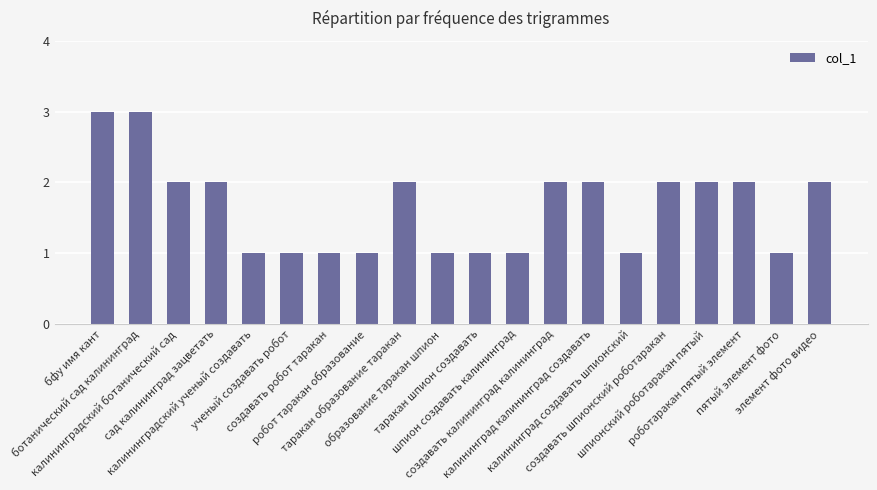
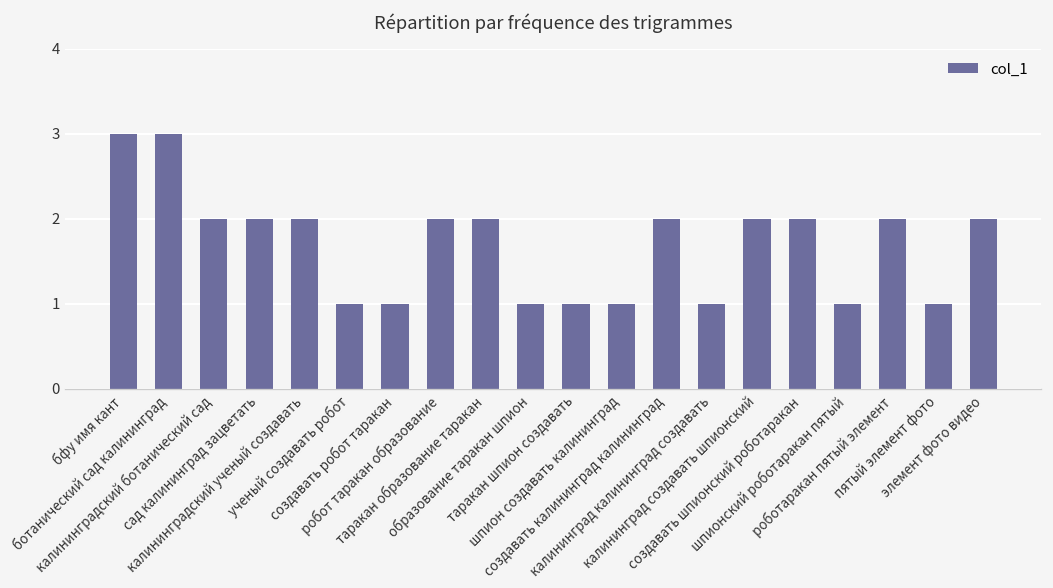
калининградский ученый создавать: 1 -> 2
робот таракан образование: 1 -> 2
калининград калининград создавать: 2 -> 1
калининград создавать шпионский: 1 -> 2
шпионский роботаракан пятый: 2 -> 1
